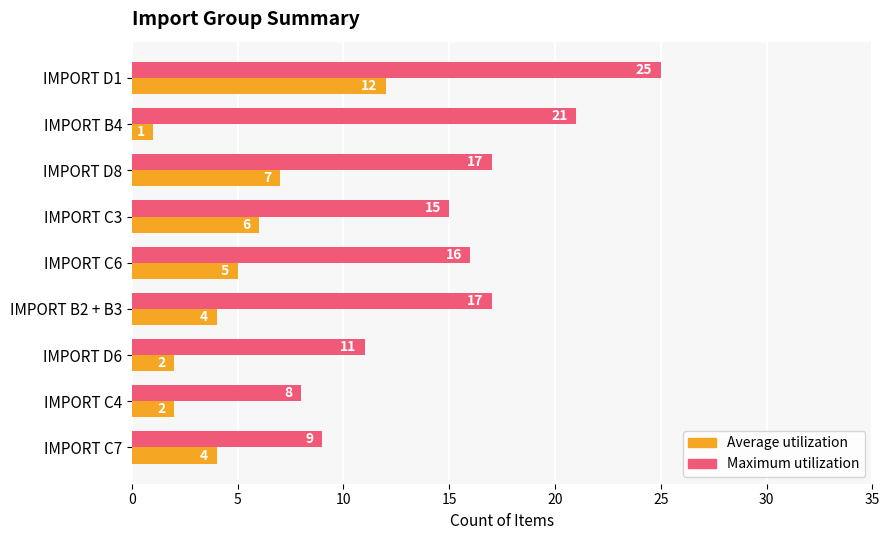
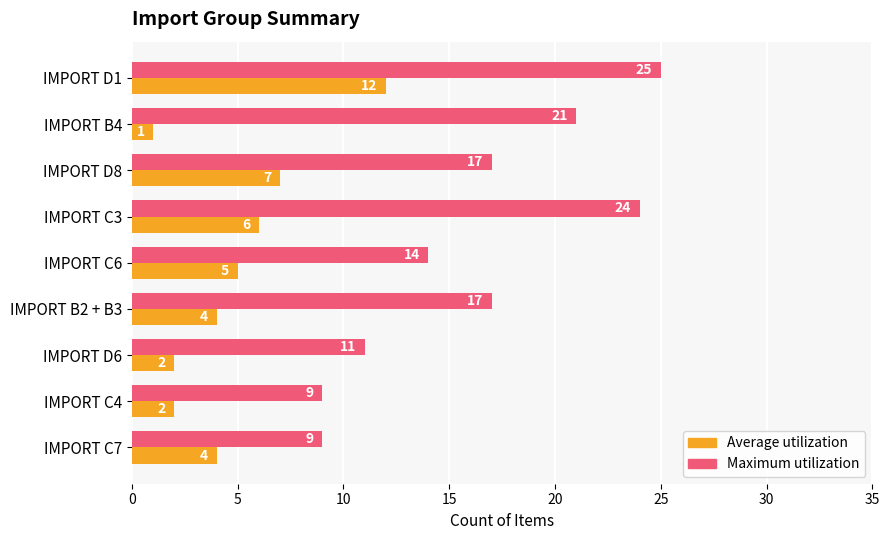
Maximum utilization, IMPORT C3: 15 -> 24
Maximum utilization, IMPORT C6: 16 -> 14
Maximum utilization, IMPORT C4: 8 -> 9
